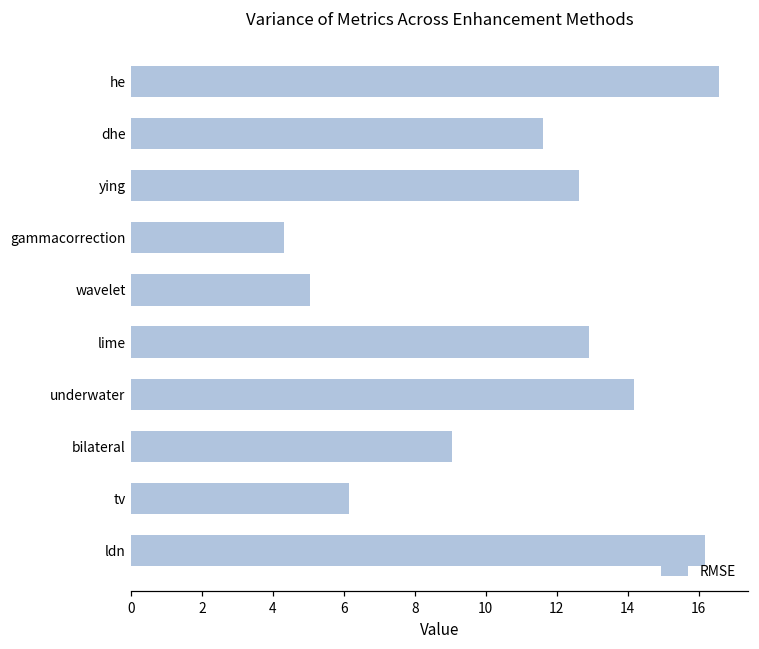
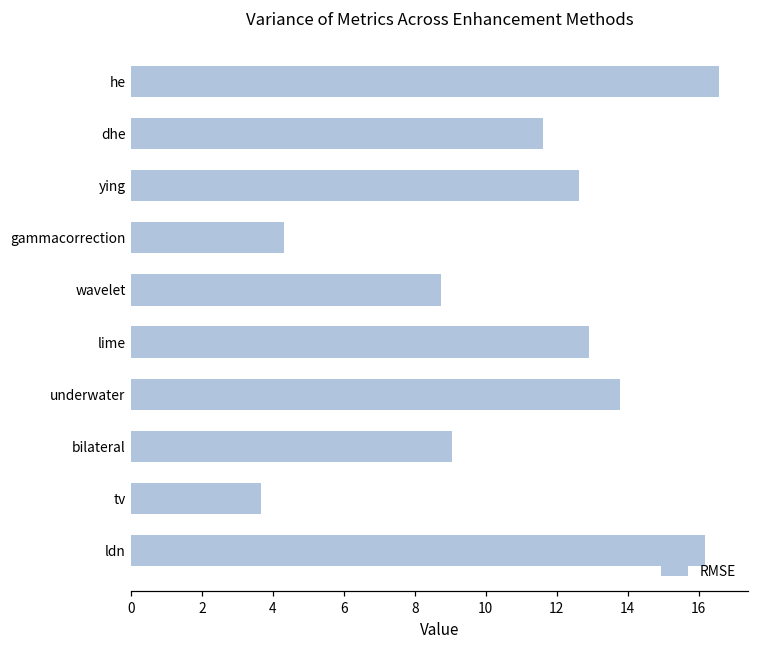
wavelet: 5.0 -> 8.7
underwater: 14.2 -> 13.8
tv: 6.1 -> 3.7
